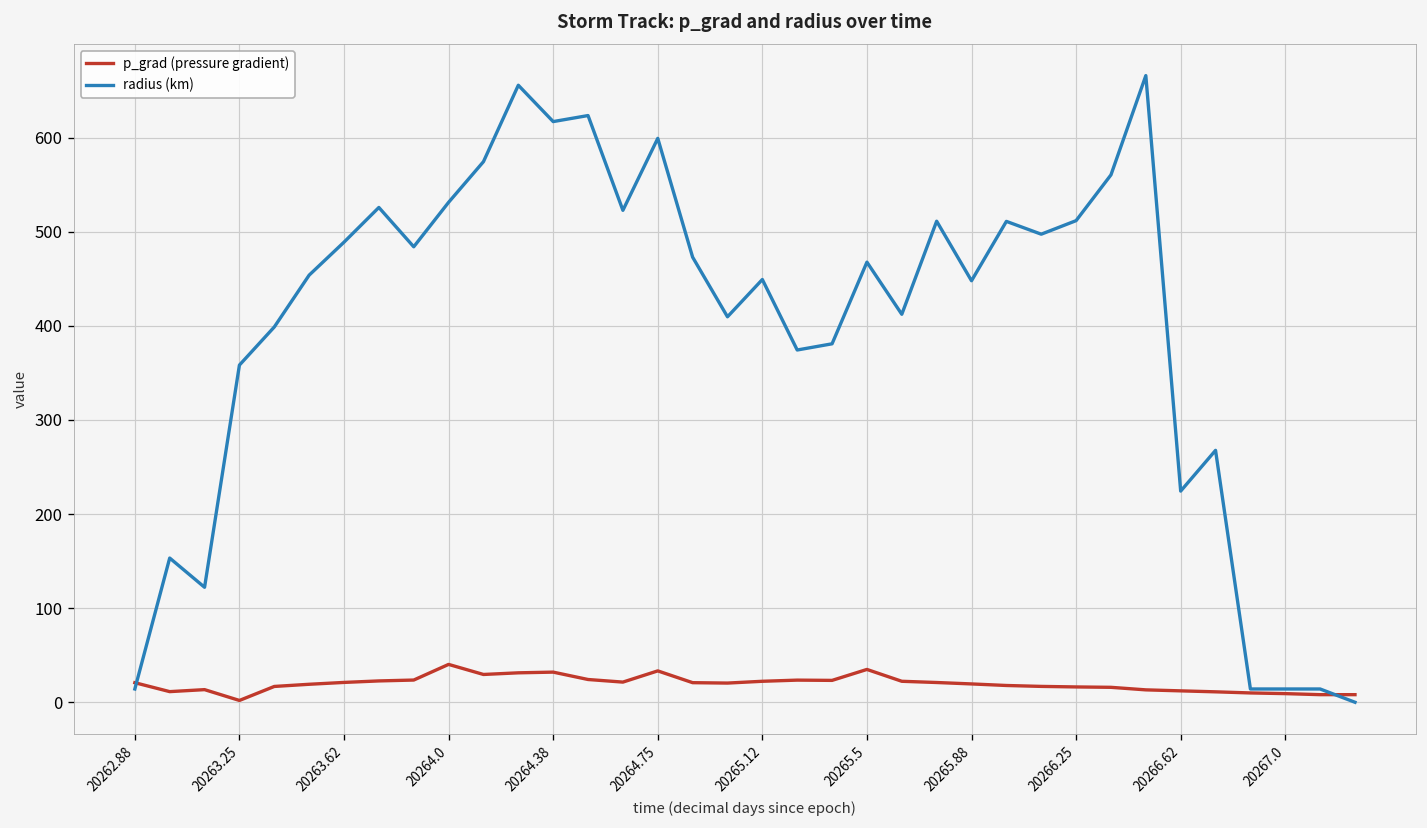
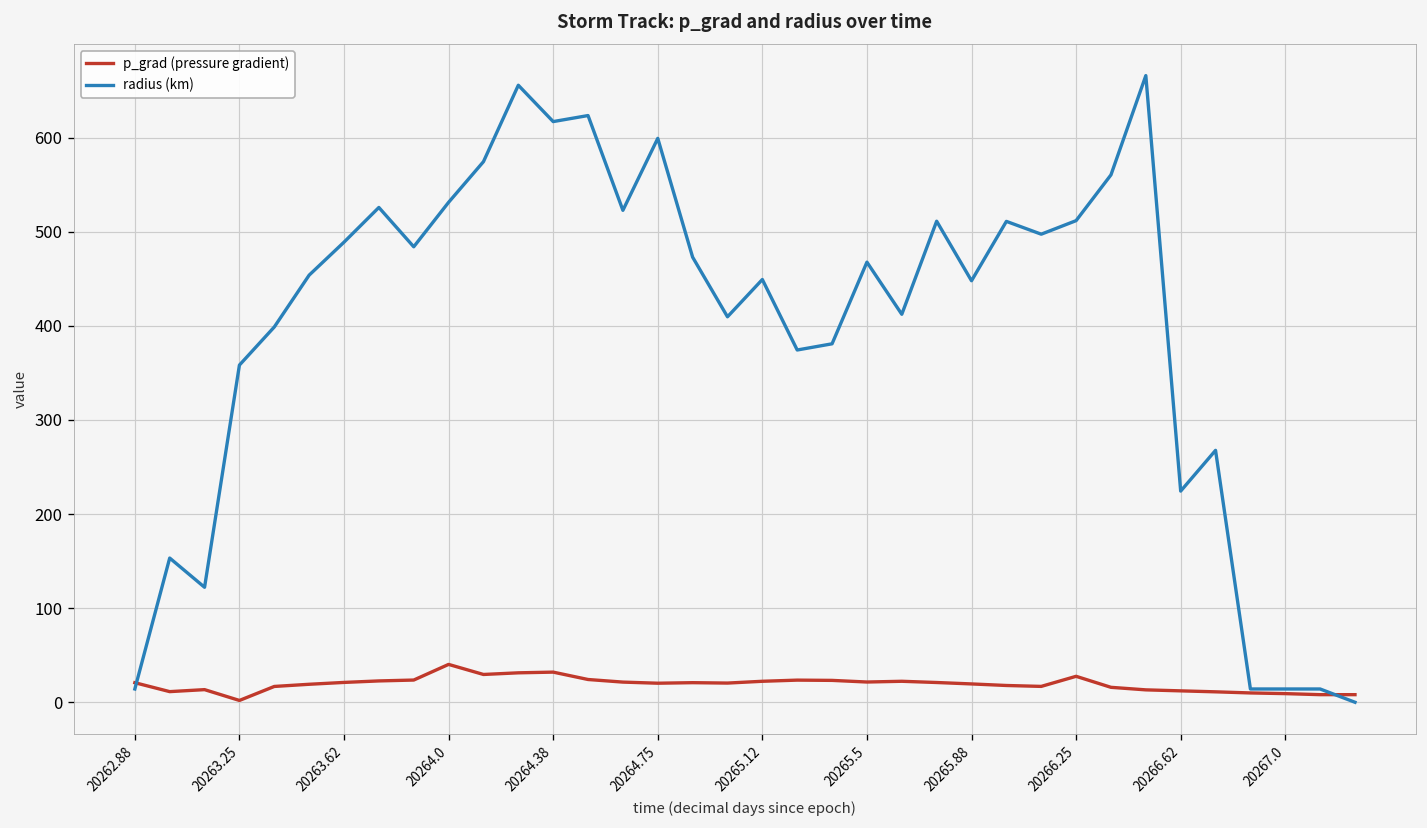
p_grad (pressure gradient), 20264.75: 30 -> 20
p_grad (pressure gradient), 20265.5: 30 -> 20
p_grad (pressure gradient), 20266.25: 20 -> 30
